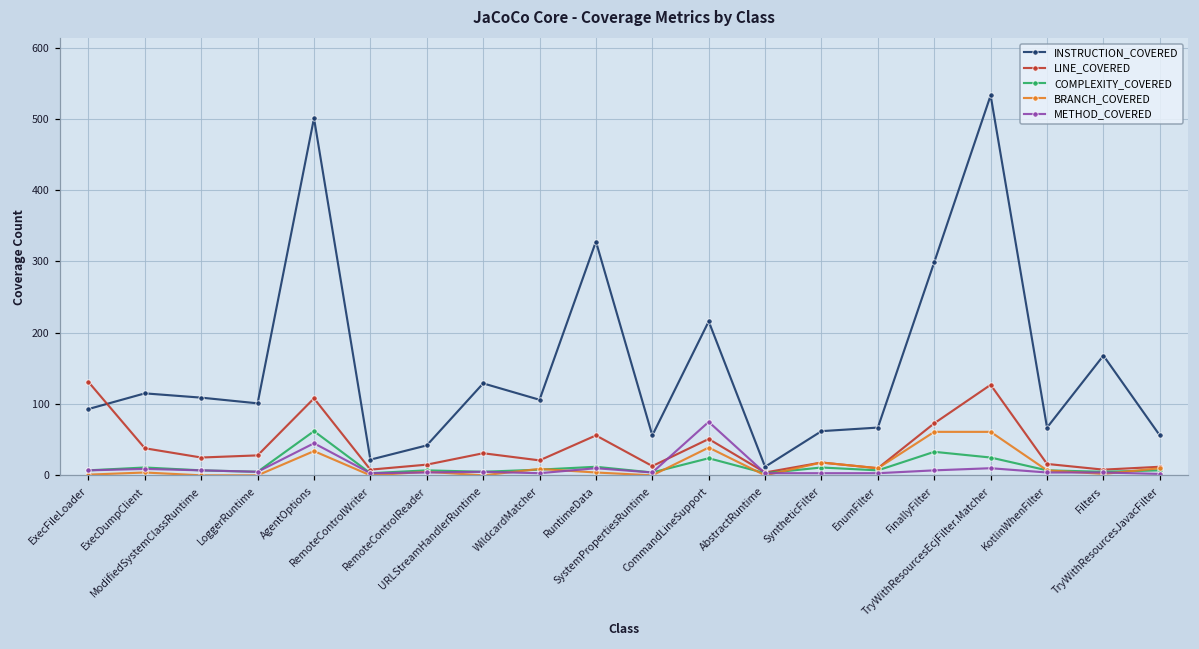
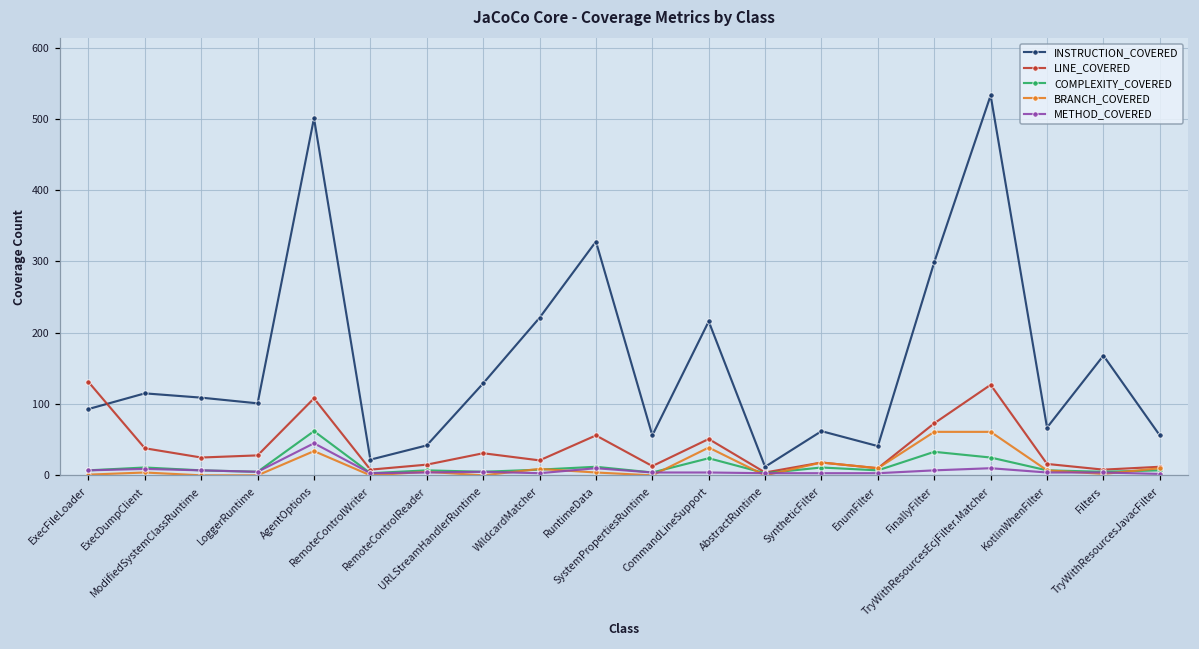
INSTRUCTION_COVERED, WildcardMatcher: 110 -> 220
METHOD_COVERED, CommandLineSupport: 80 -> 0
INSTRUCTION_COVERED, EnumFilter: 70 -> 40
